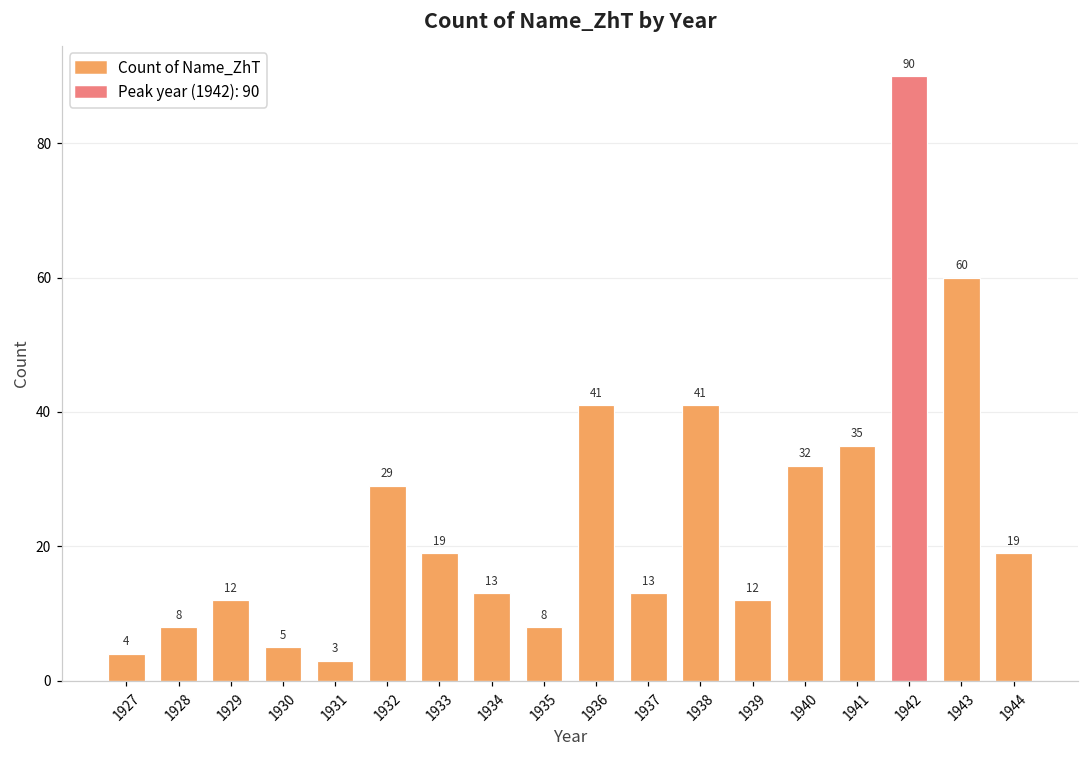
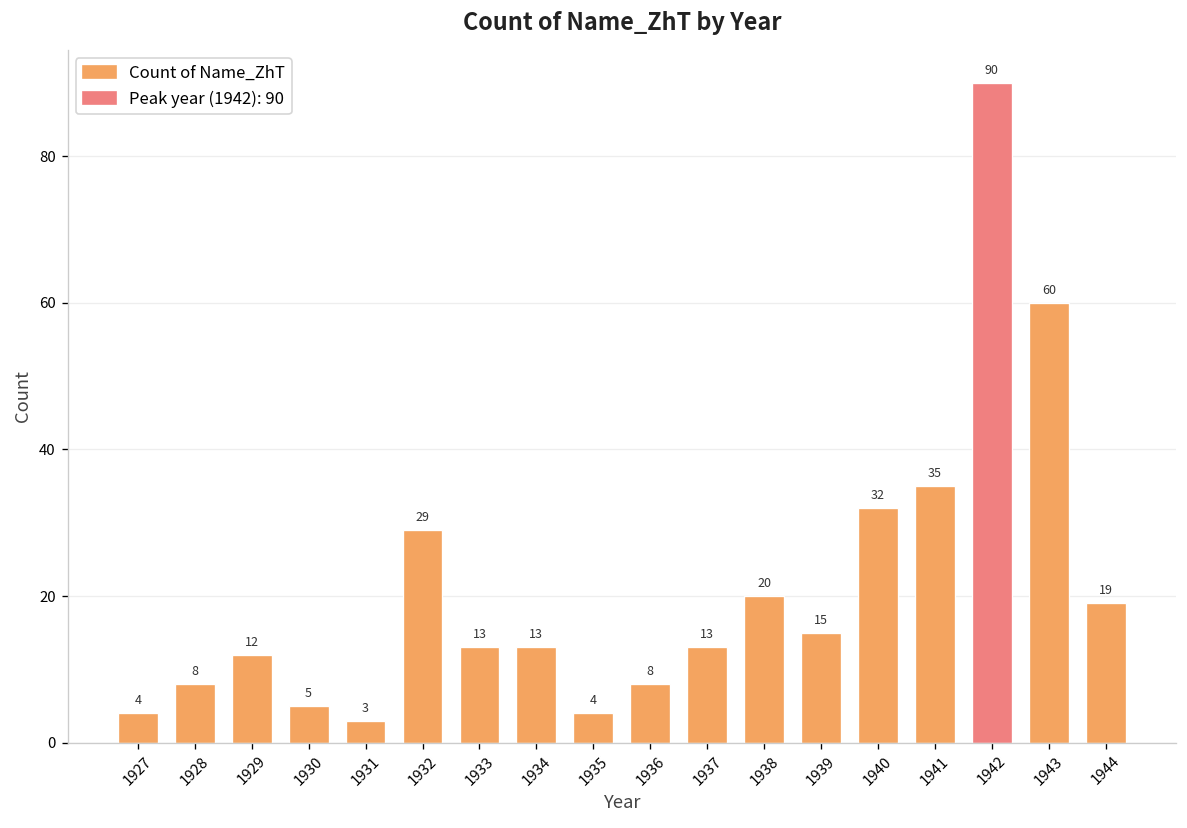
1933: 19 -> 13
1935: 8 -> 4
1936: 41 -> 8
1938: 41 -> 20
1939: 12 -> 15
